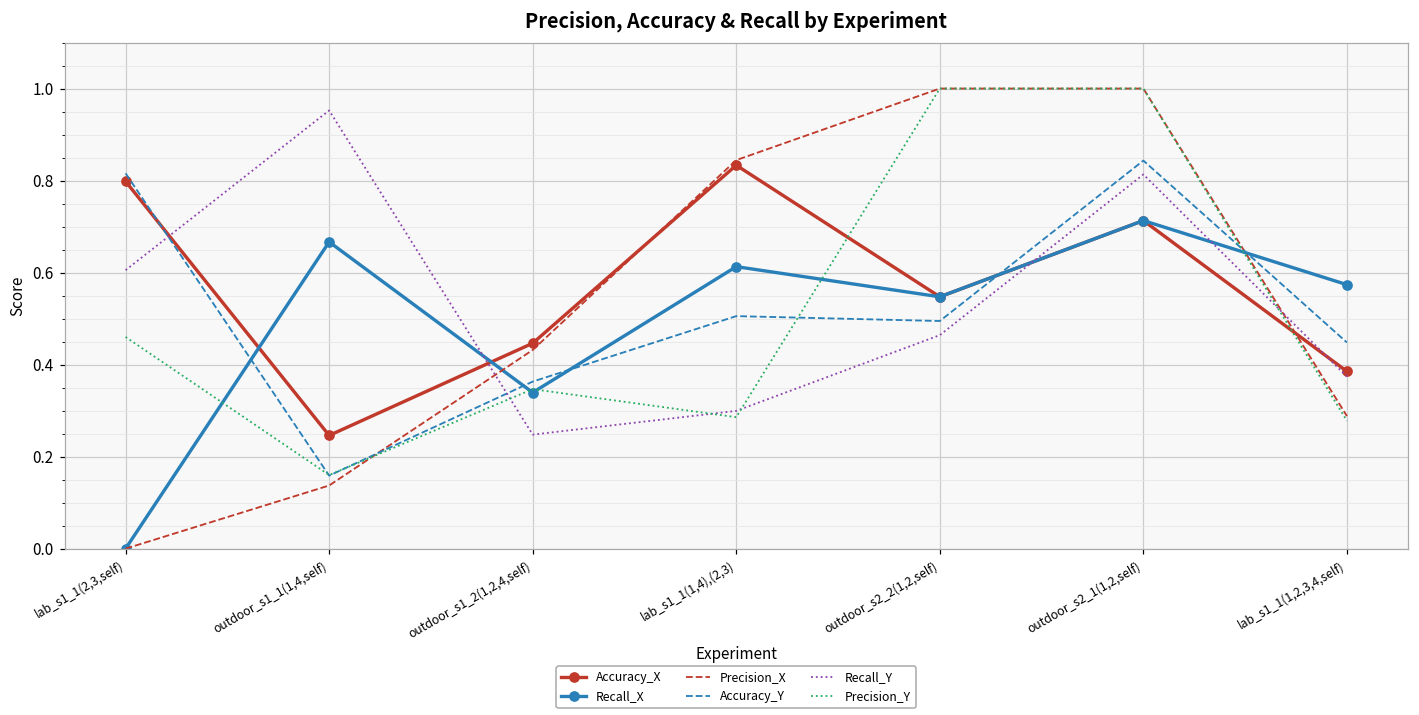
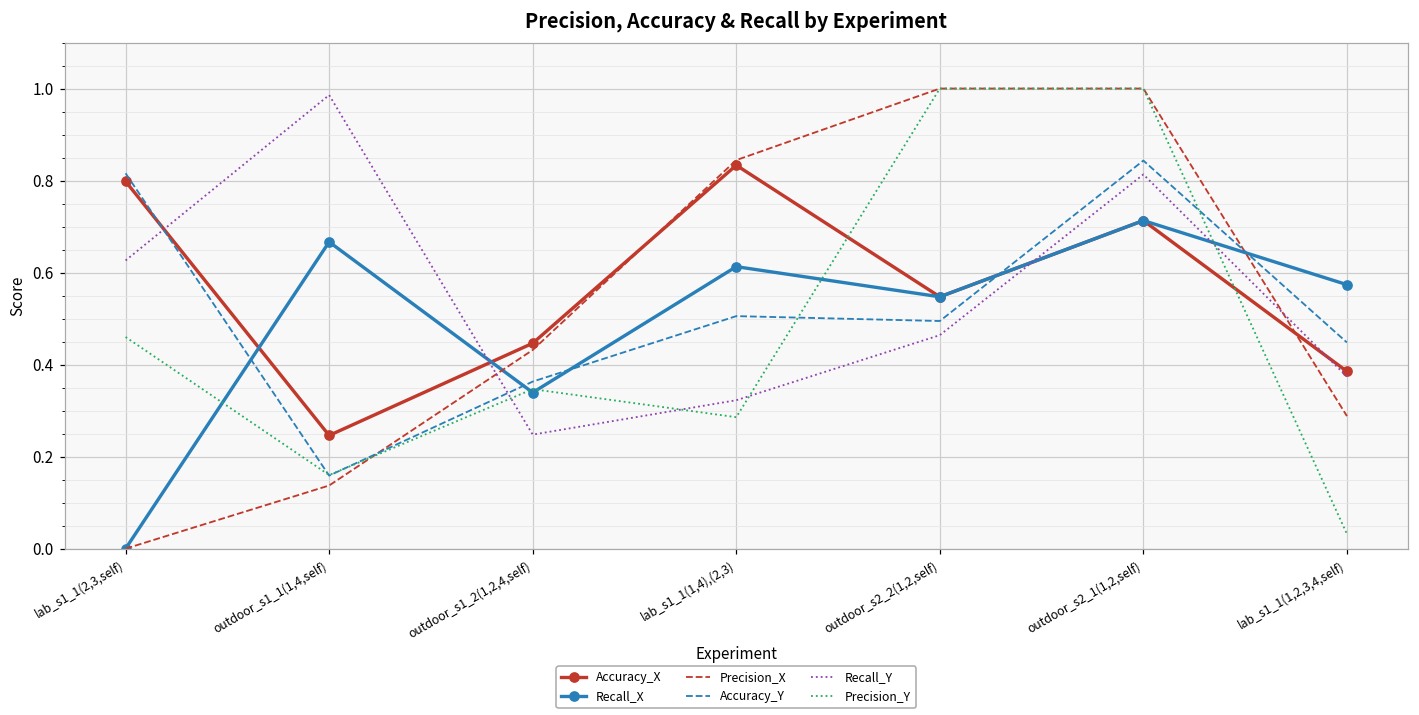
Recall_Y, lab_s1_1(2,3,self): 0.61 -> 0.63
Recall_Y, outdoor_s1_1(1,4,self): 0.95 -> 0.99
Recall_Y, lab_s1_1(1,4),(2,3): 0.30 -> 0.32
Precision_Y, lab_s1_1(1,2,3,4,self): 0.28 -> 0.03
